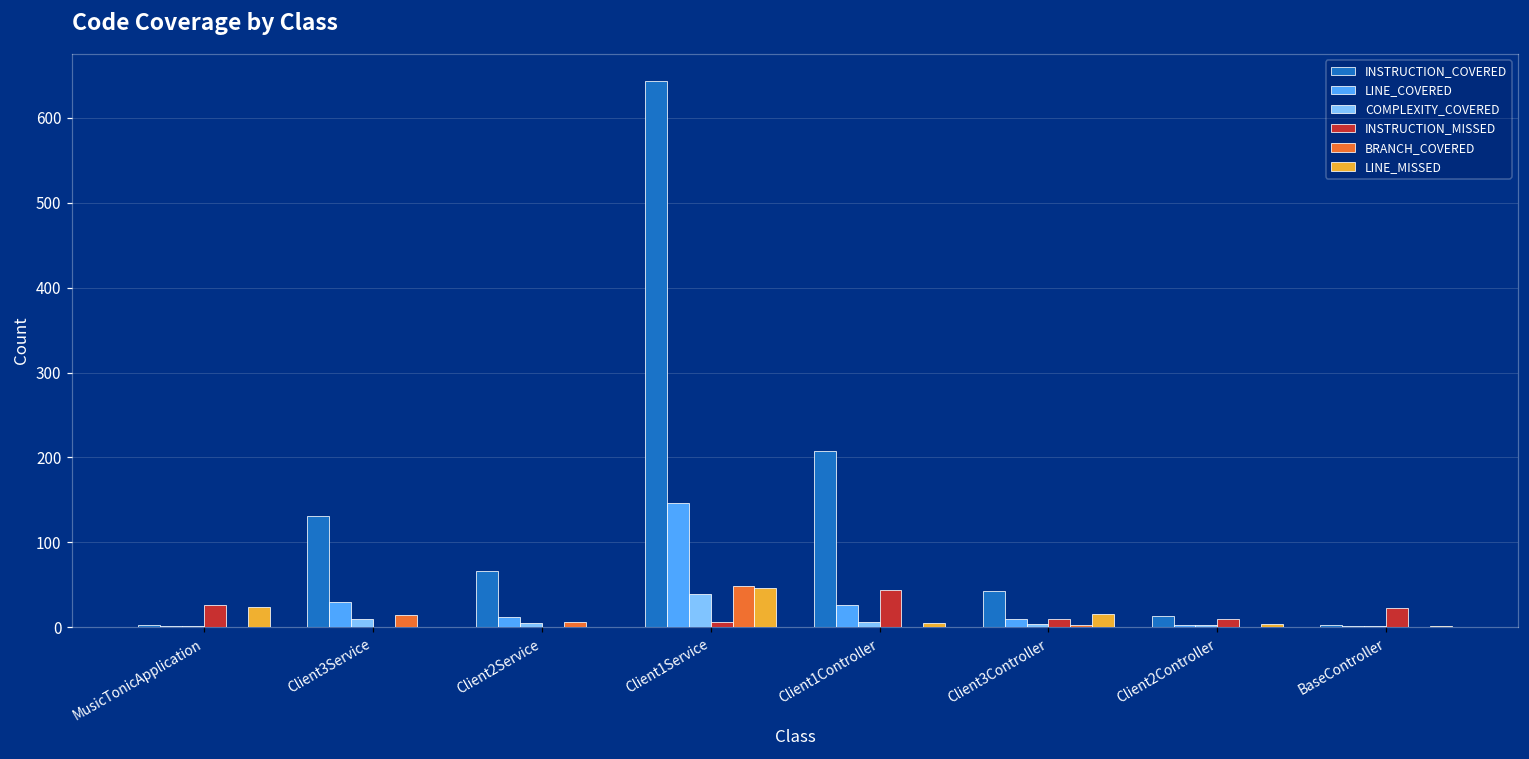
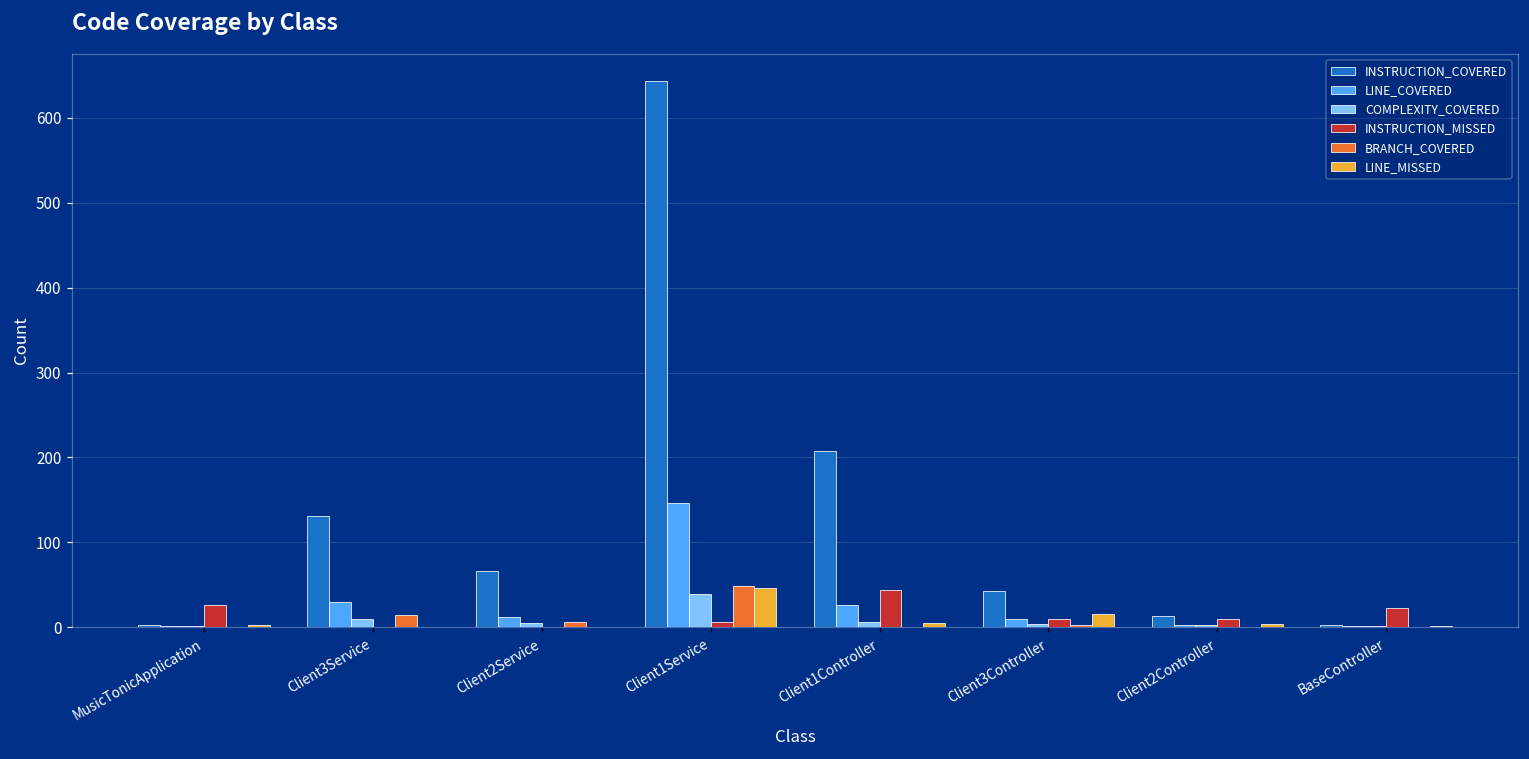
LINE_MISSED, MusicTonicApplication: 20 -> 0
